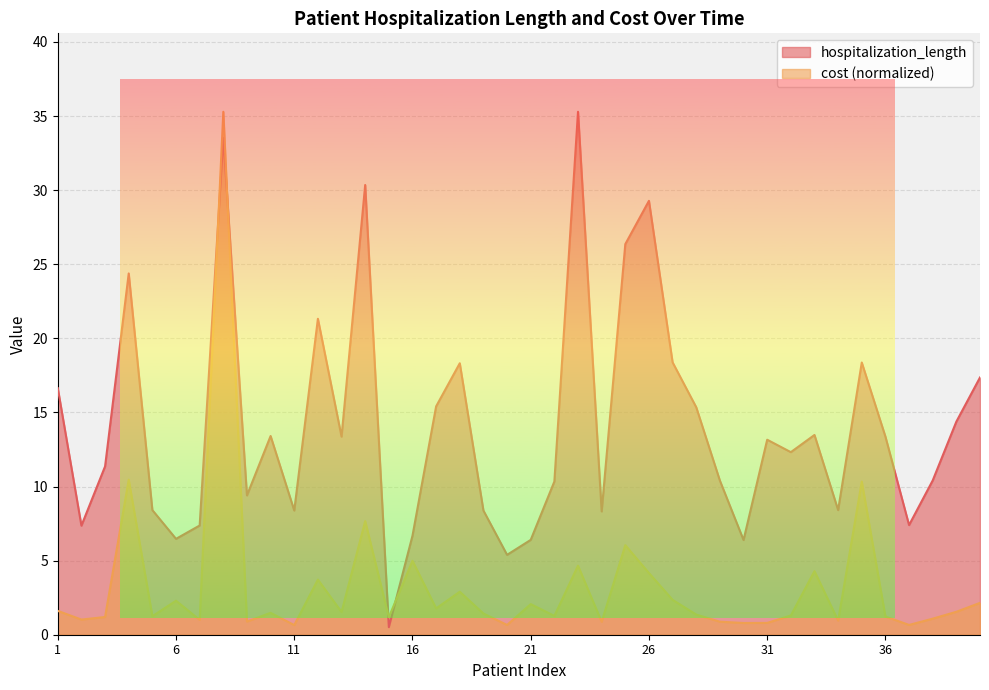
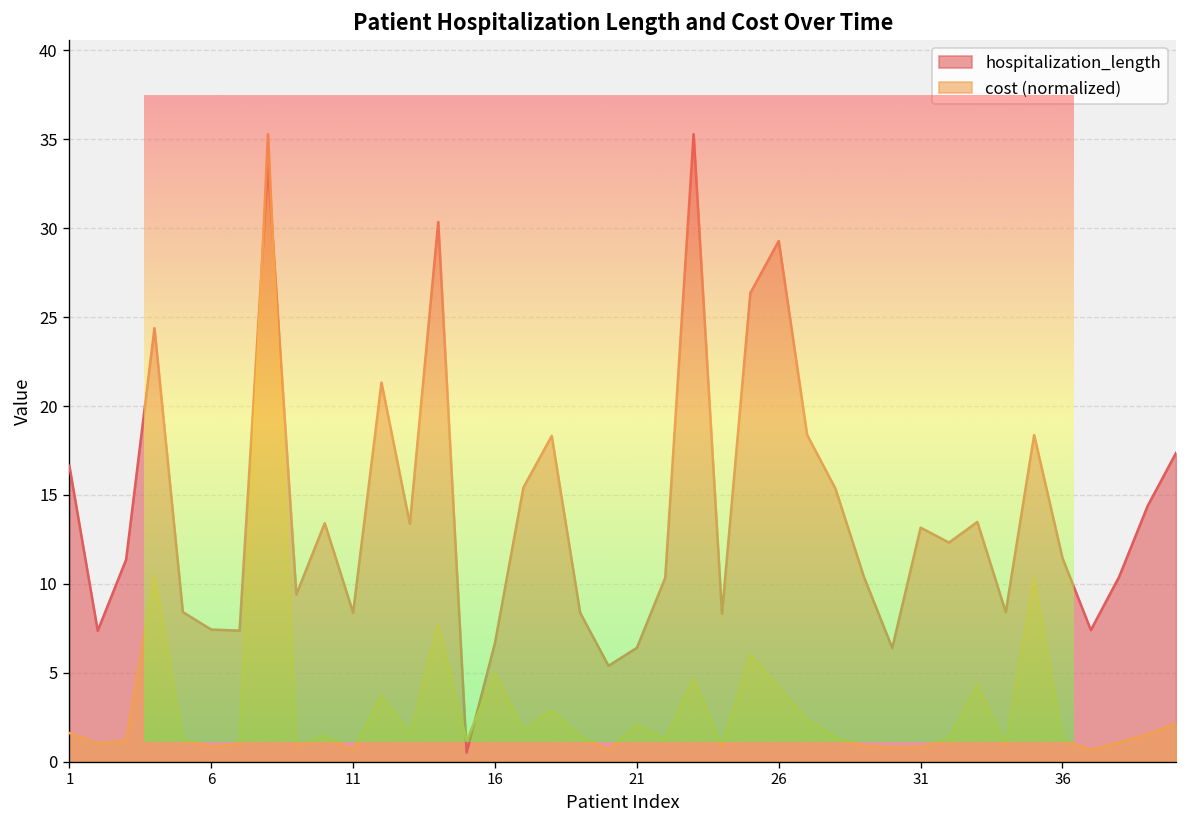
hospitalization_length, 6: 6.5 -> 7.4
cost (normalized), 6: 2.3 -> 0.8
hospitalization_length, 36: 13.4 -> 11.5
